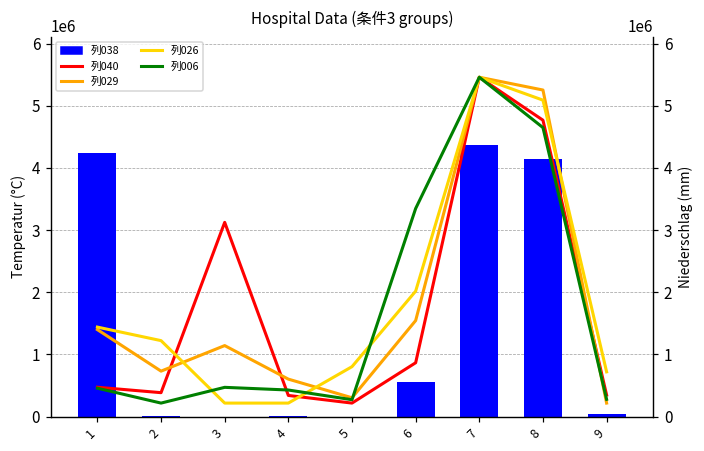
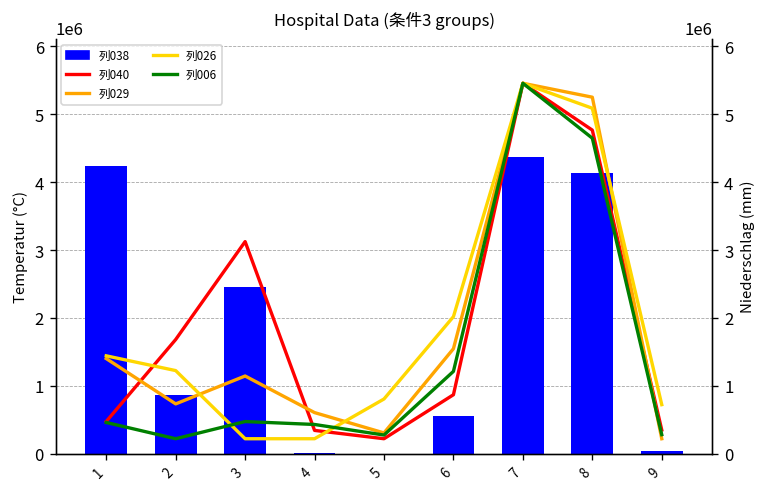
列038, 2: 0 -> 900000
列038, 3: 0 -> 2500000
列040, 2: 400000 -> 1700000
列006, 6: 3300000 -> 1200000
